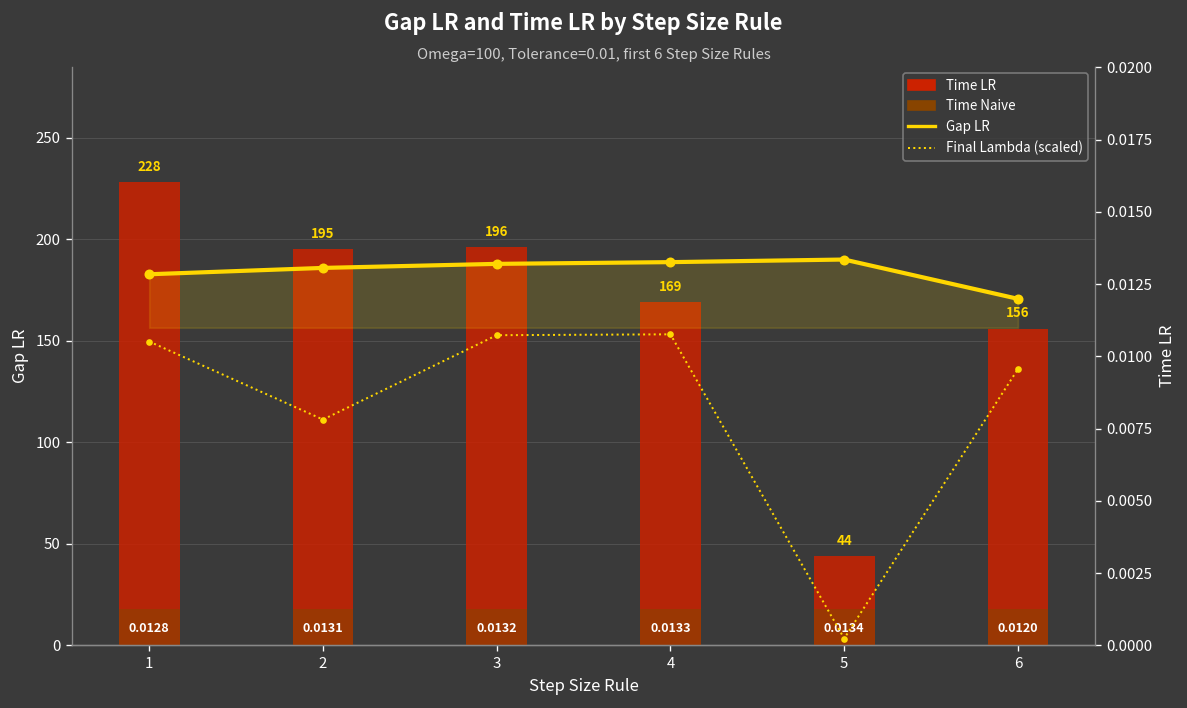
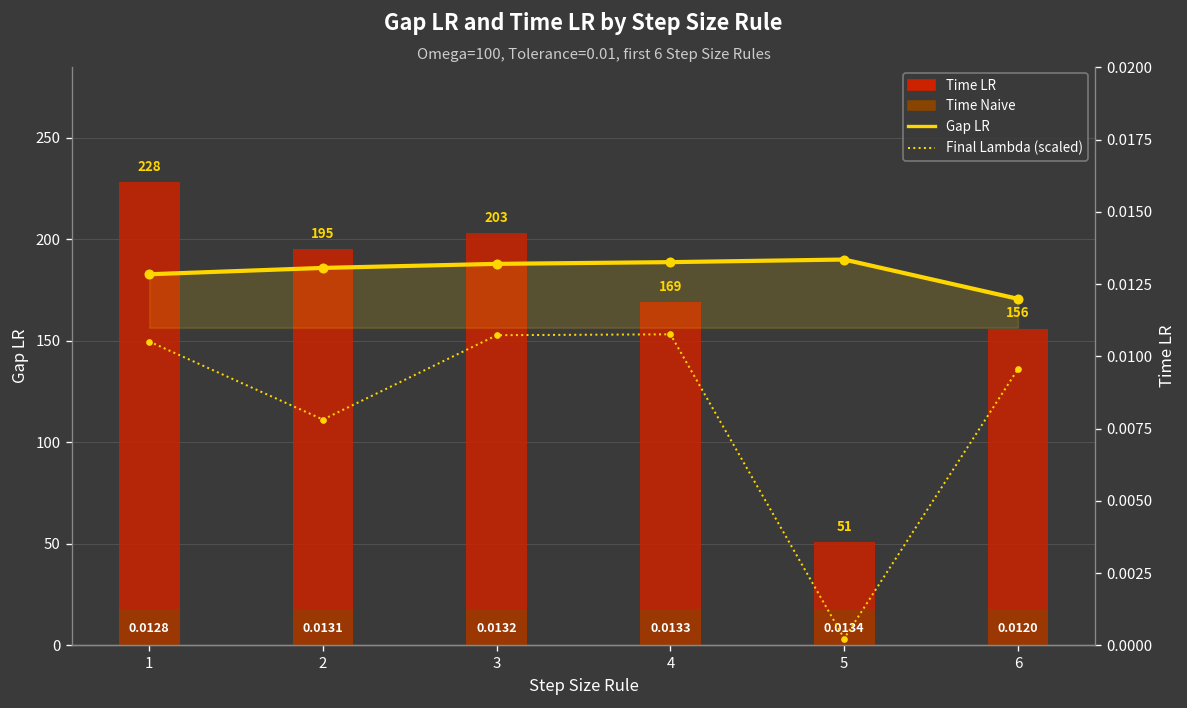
Time LR, 3: 196 -> 203
Time LR, 5: 44 -> 51
